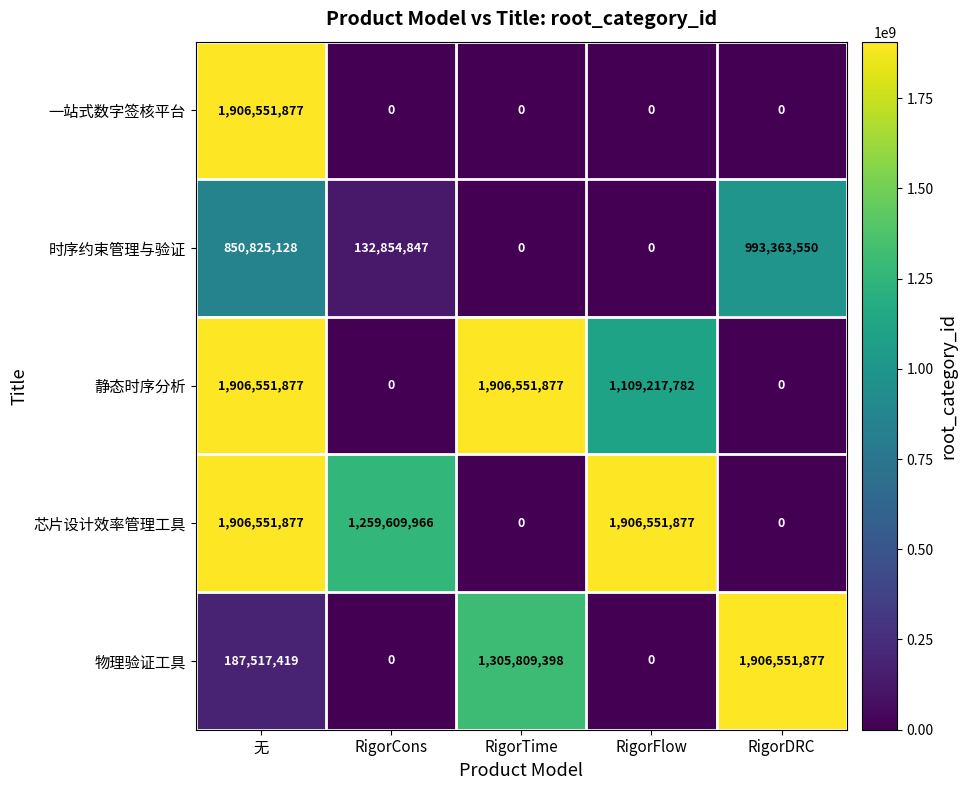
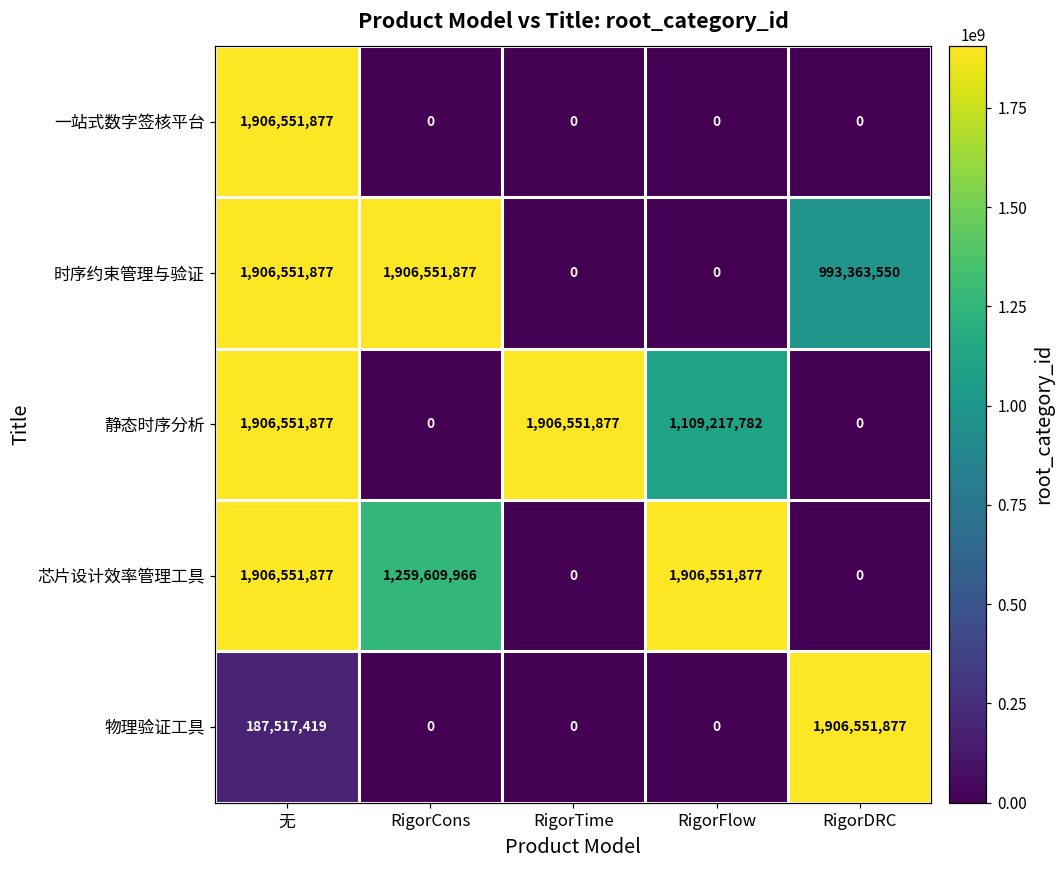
时序约束管理与验证, 无: 850,825,128 -> 1,906,551,877
时序约束管理与验证, RigorCons: 132,854,847 -> 1,906,551,877
物理验证工具, RigorTime: 1,305,809,398 -> 0
